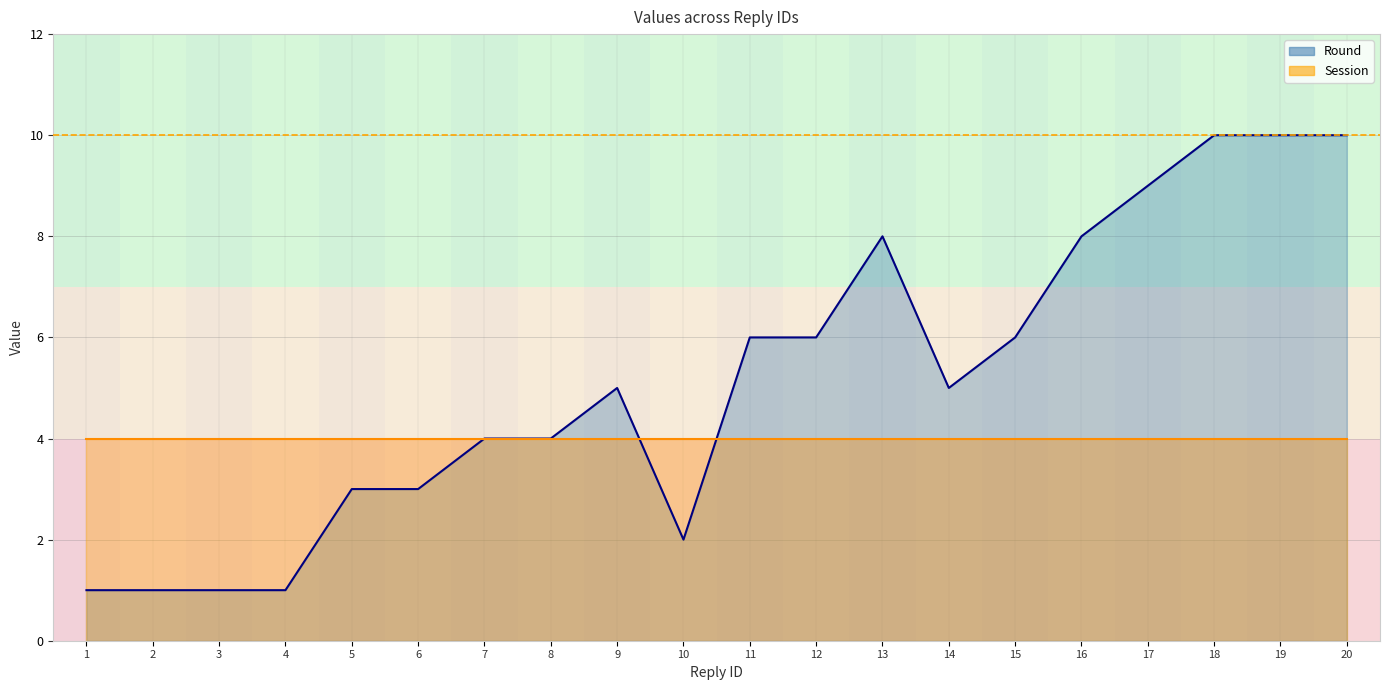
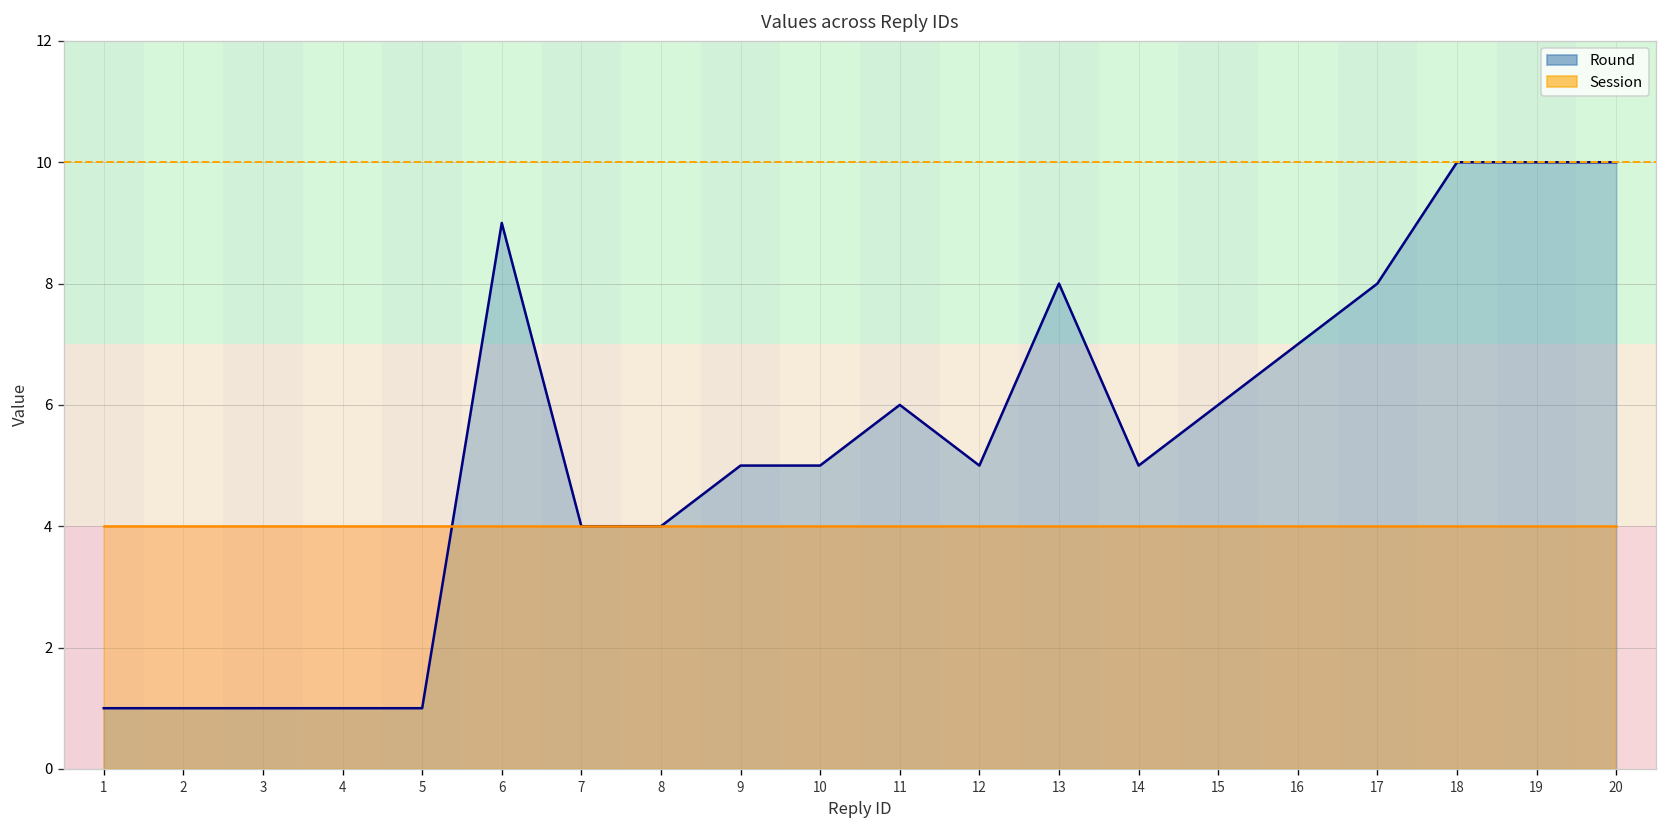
Round, 5: 3 -> 1
Round, 6: 3 -> 9
Round, 10: 2 -> 5
Round, 12: 6 -> 5
Round, 16: 8 -> 7
Round, 17: 9 -> 8
